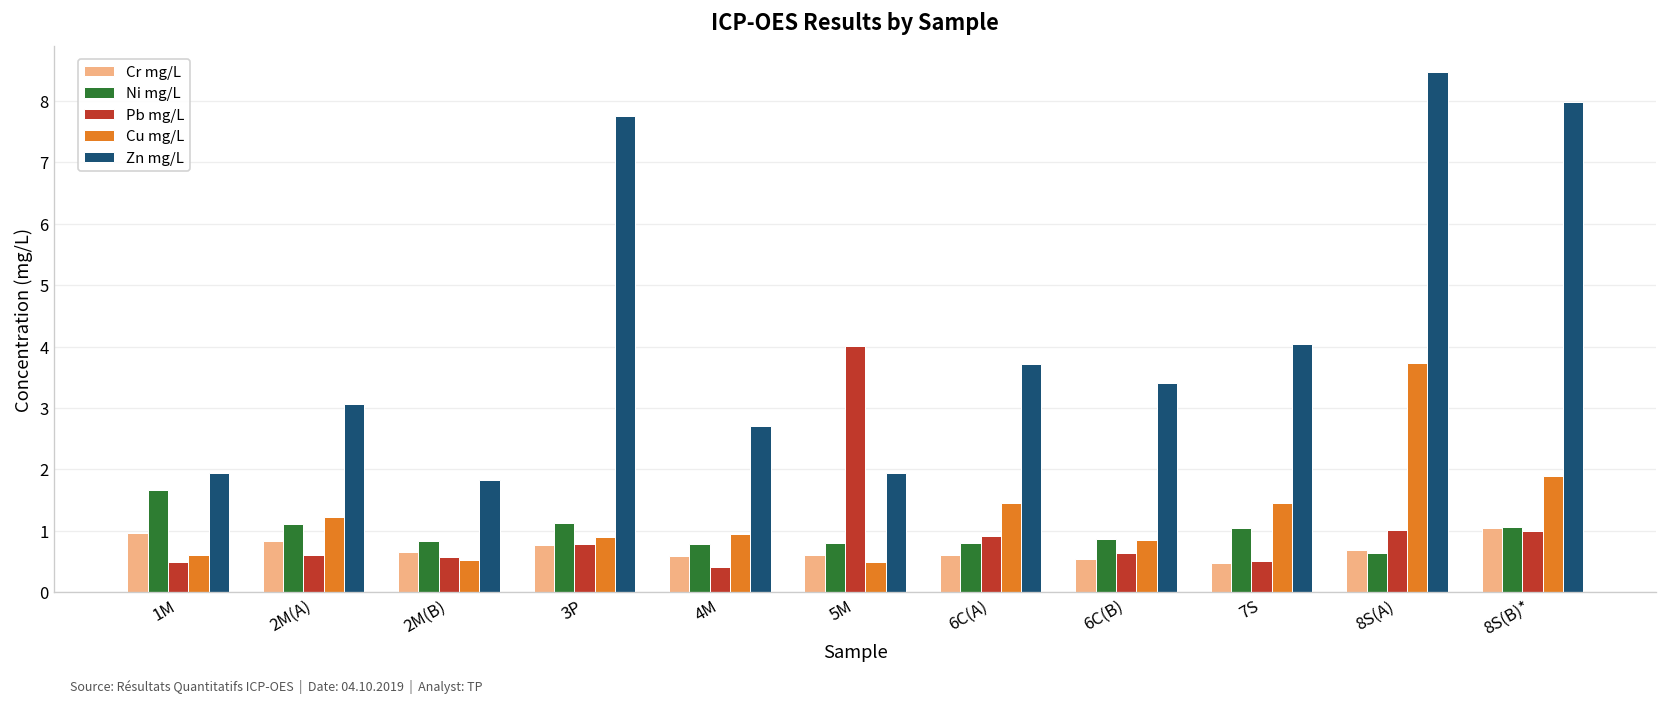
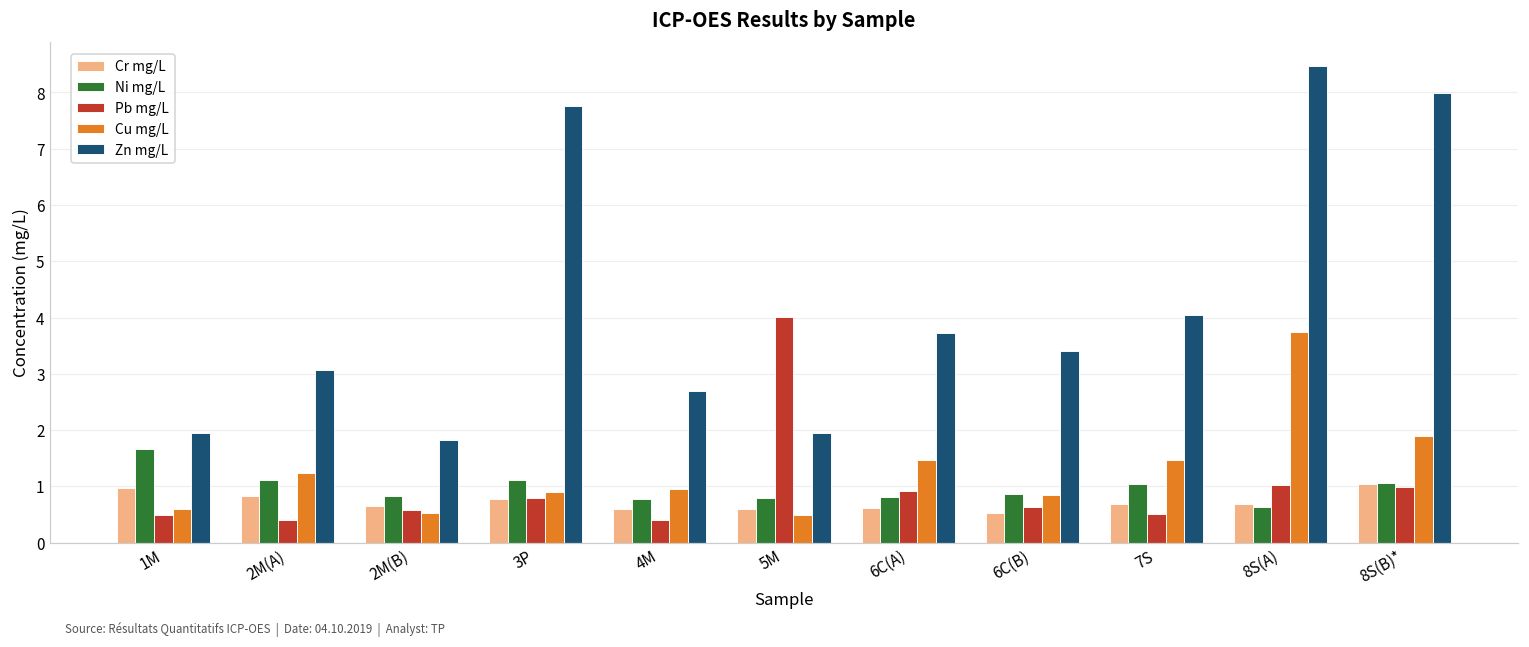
Pb mg/L, 2M(A): 0.6 -> 0.4
Cr mg/L, 7S: 0.5 -> 0.7
